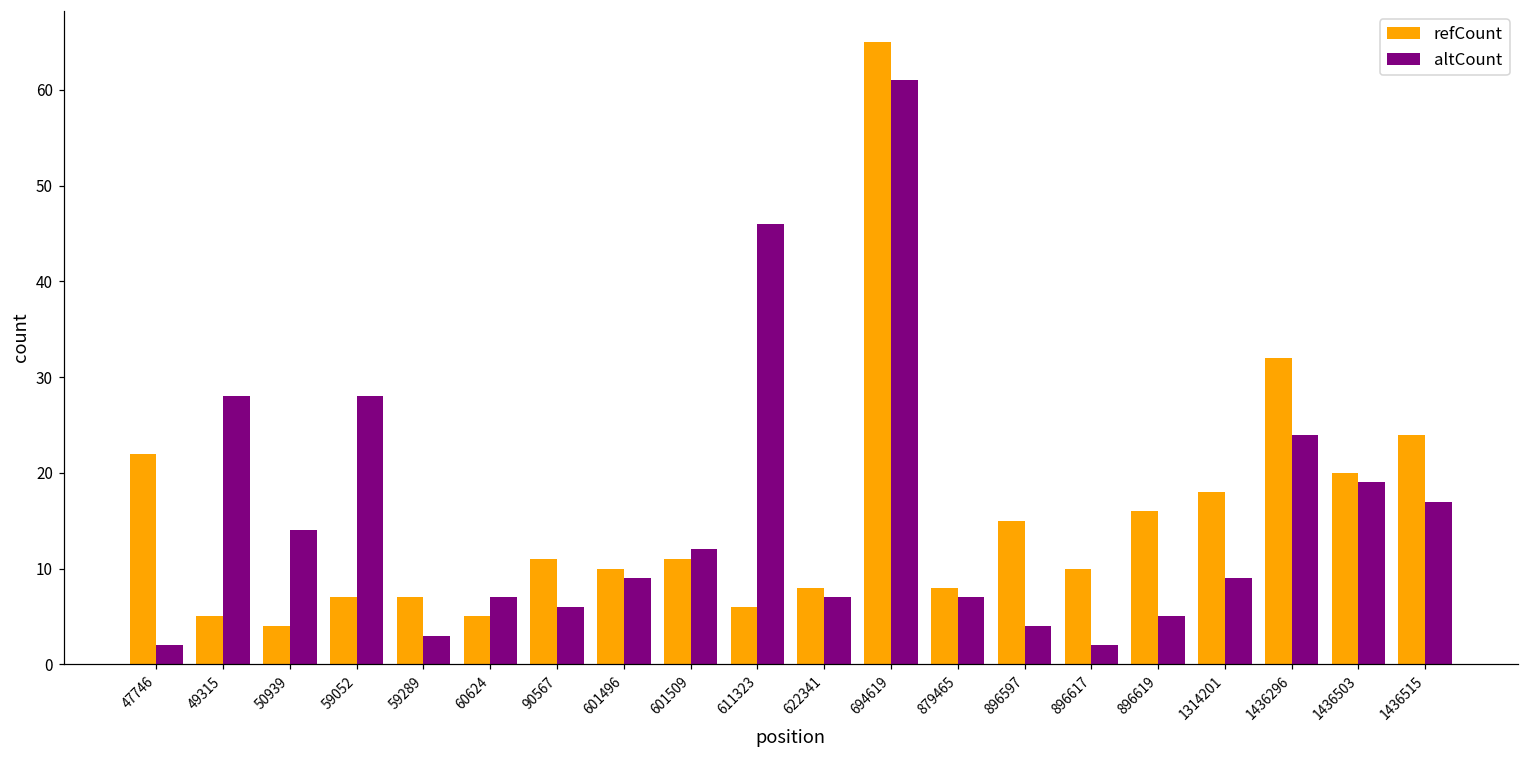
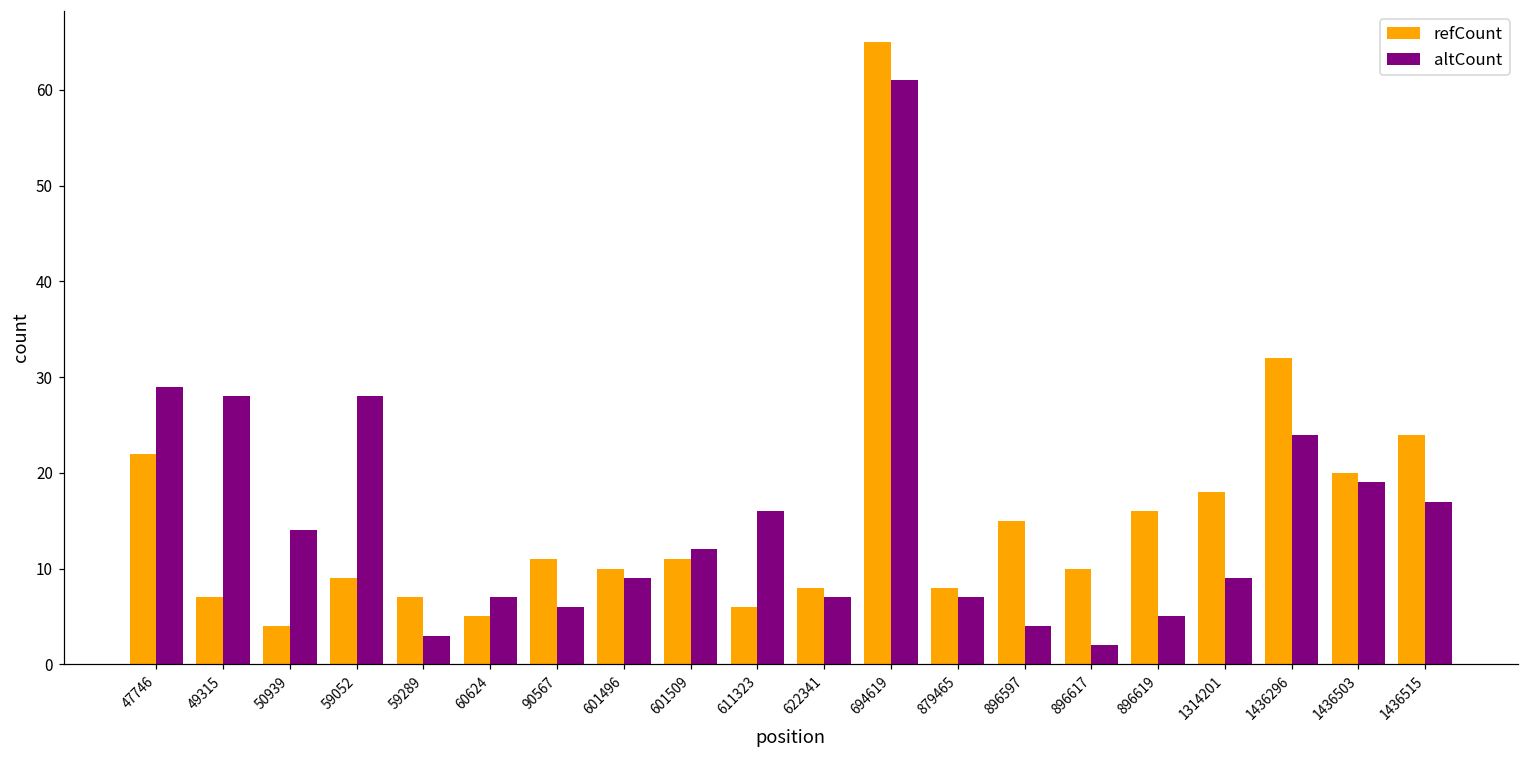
altCount, 47746: 2 -> 29
refCount, 49315: 5 -> 7
refCount, 59052: 7 -> 9
altCount, 611323: 46 -> 16
